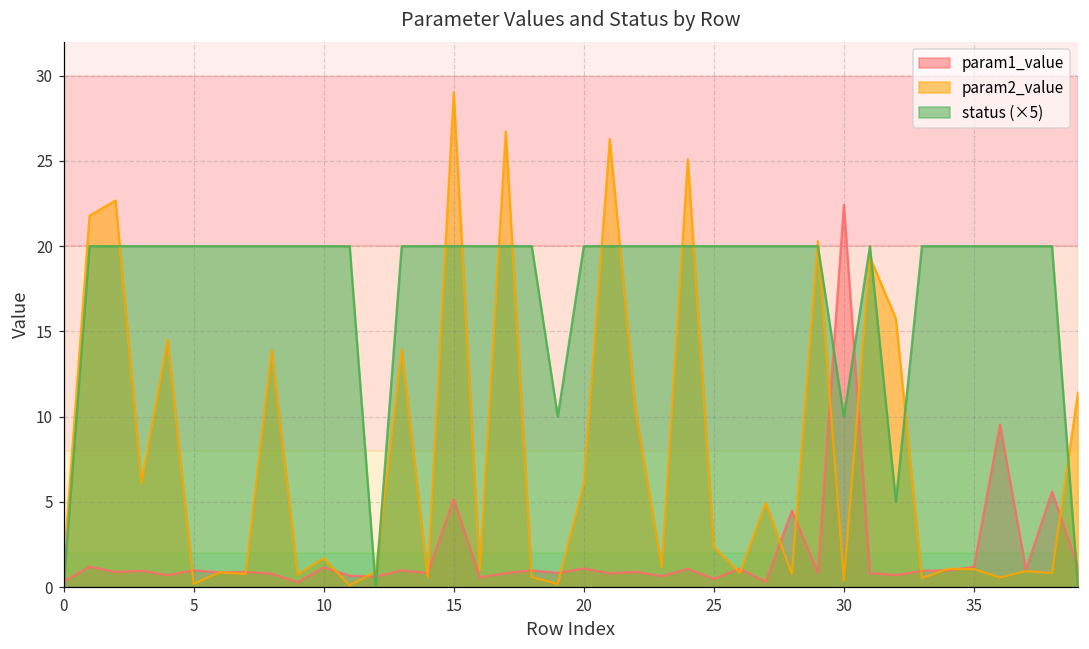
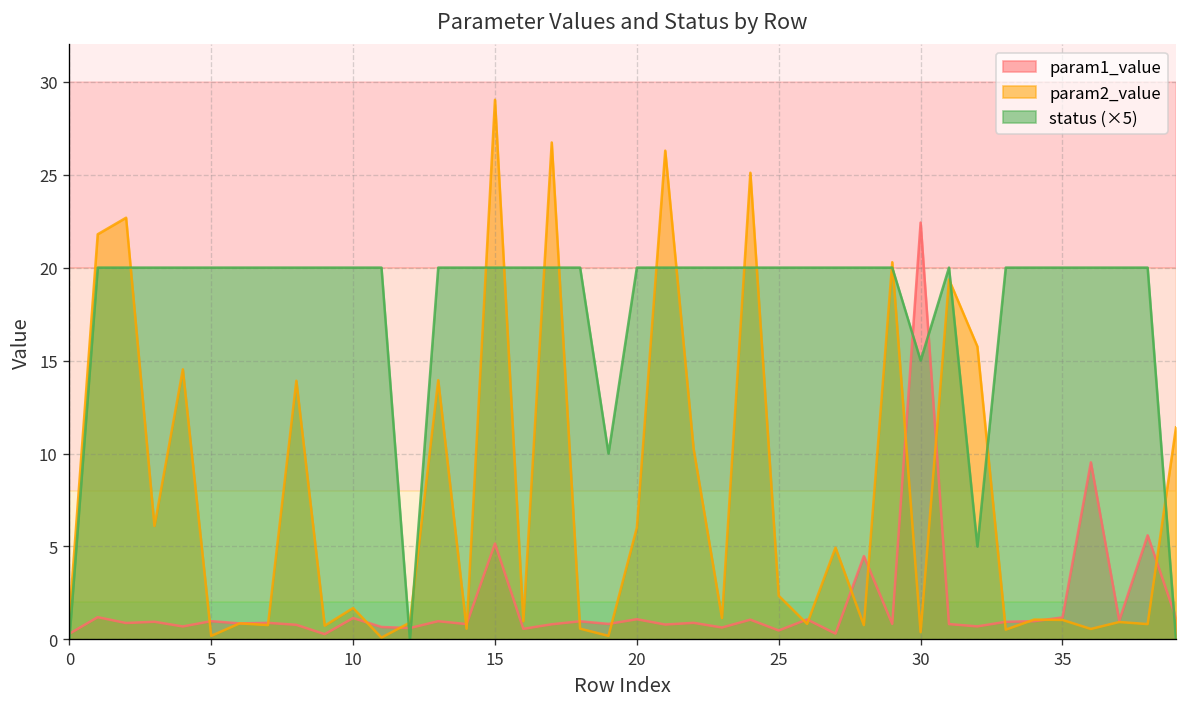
status (×5), 30: 10.0 -> 15.0
